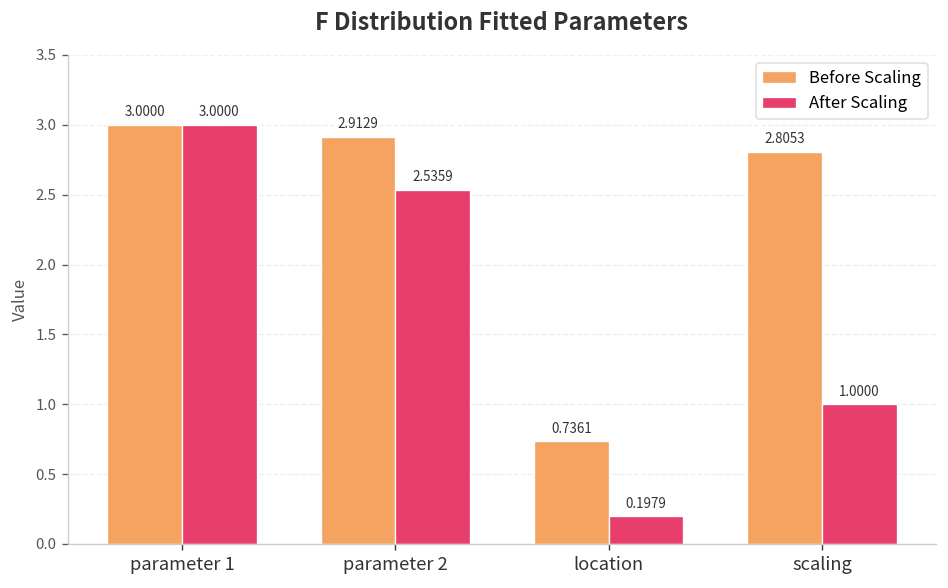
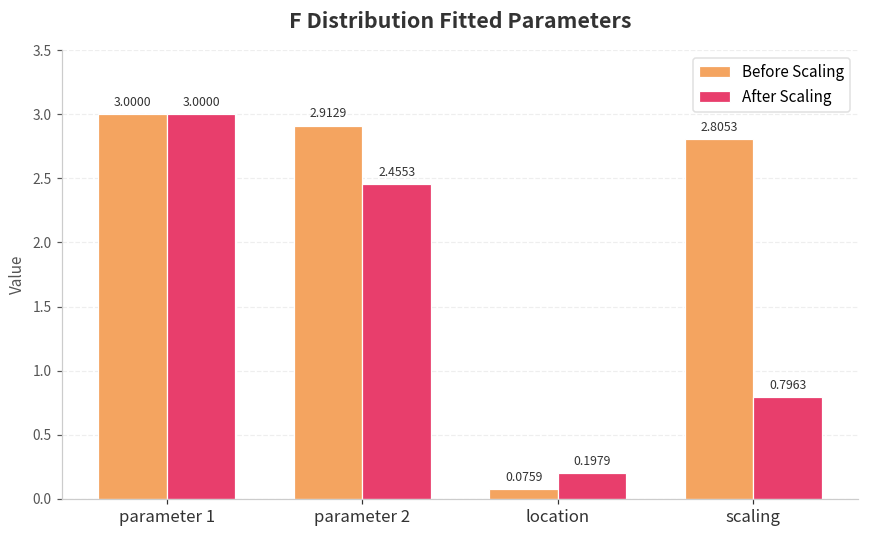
After Scaling, parameter 2: 2.5359 -> 2.4553
Before Scaling, location: 0.7361 -> 0.0759
After Scaling, scaling: 1.0000 -> 0.7963
